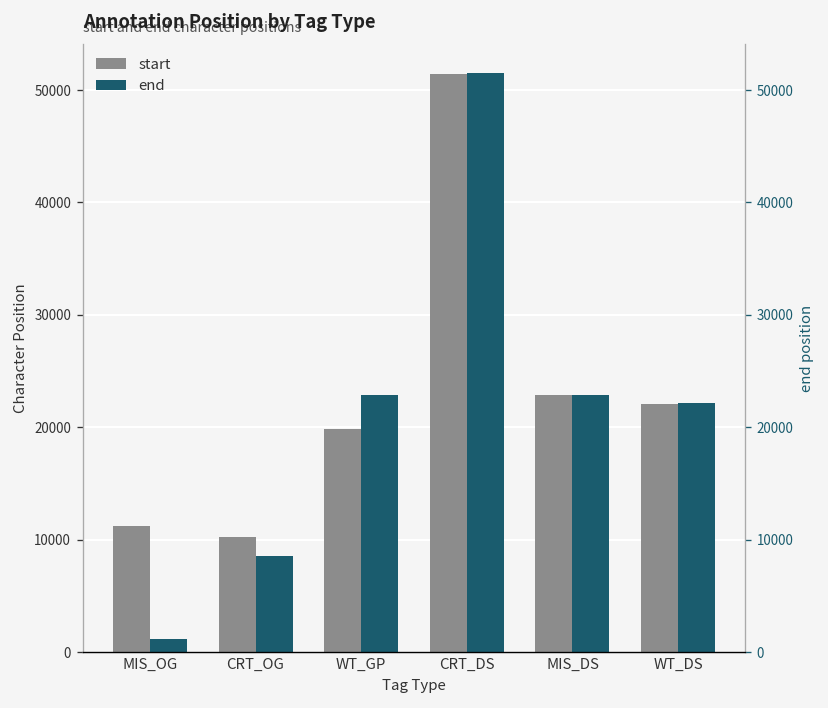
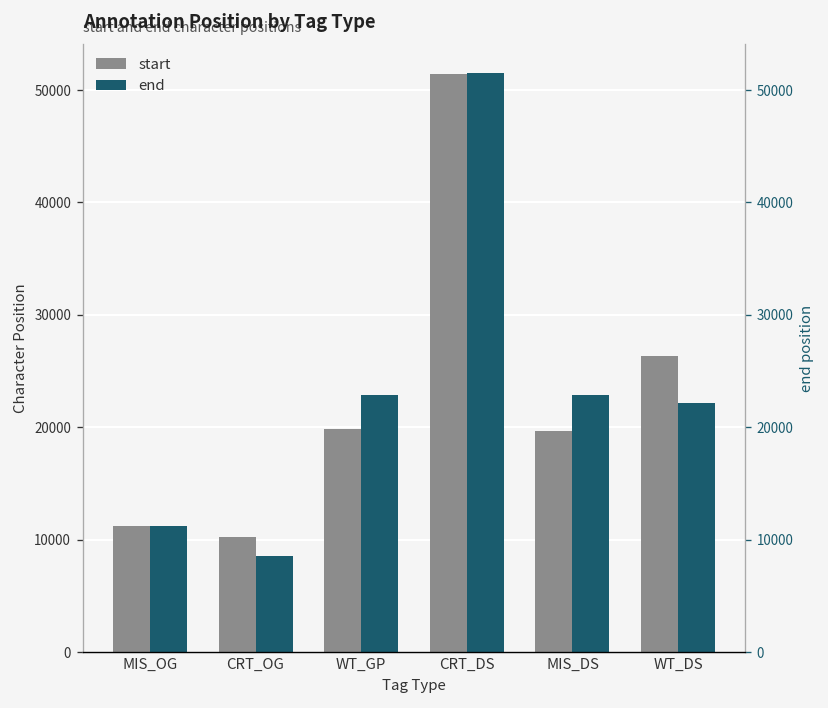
end, MIS_OG: 1000 -> 11000
start, MIS_DS: 23000 -> 20000
start, WT_DS: 22000 -> 26000
